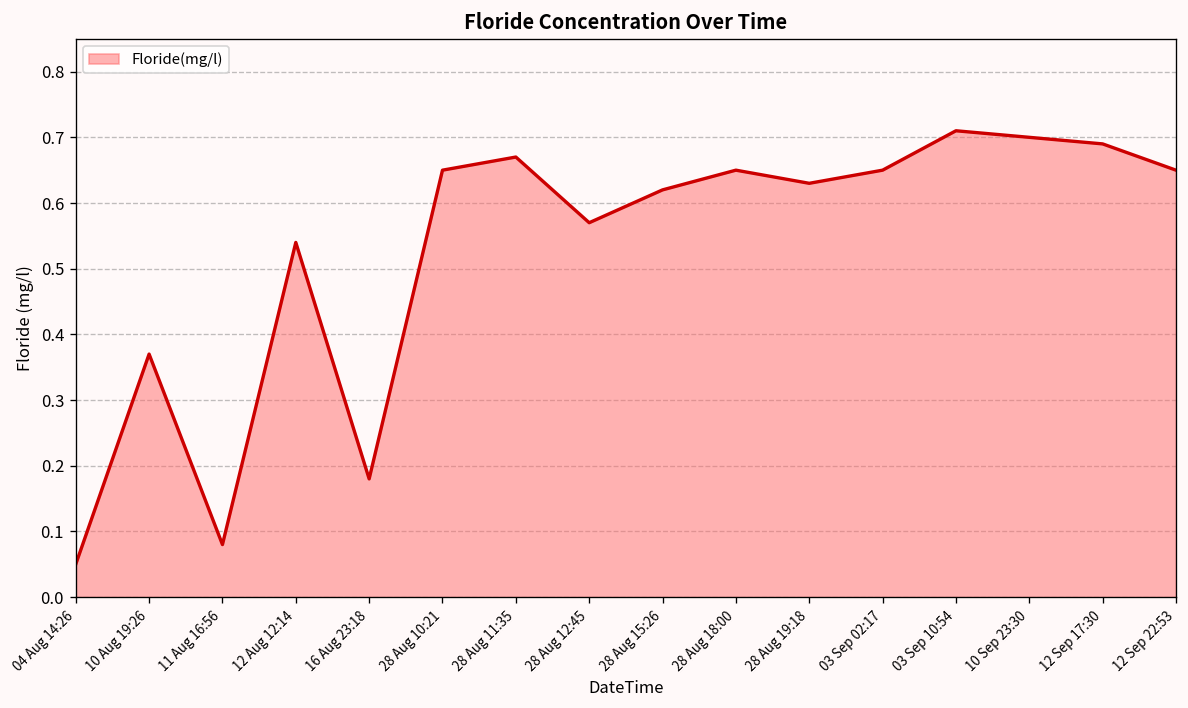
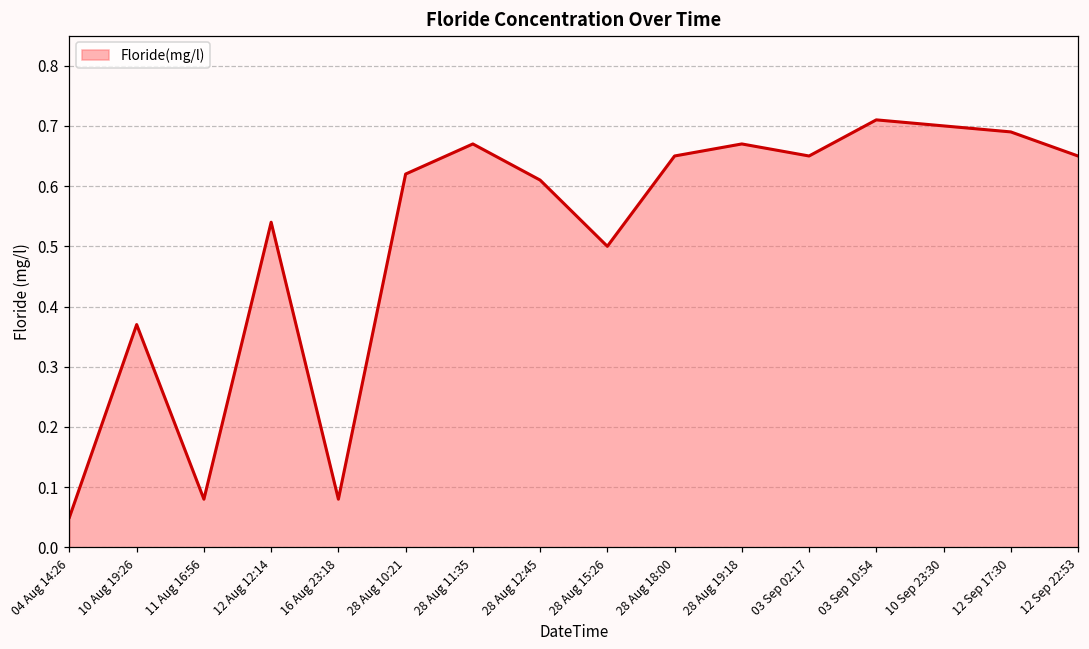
16 Aug 23:18: 0.18 -> 0.08
28 Aug 10:21: 0.65 -> 0.62
28 Aug 12:45: 0.57 -> 0.61
28 Aug 15:26: 0.62 -> 0.50
28 Aug 19:18: 0.63 -> 0.67
